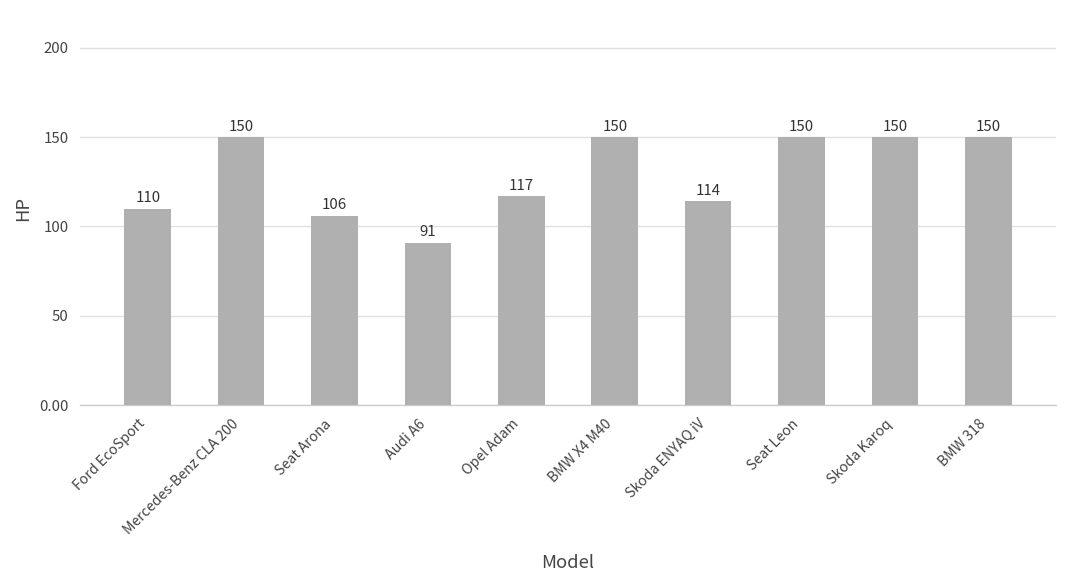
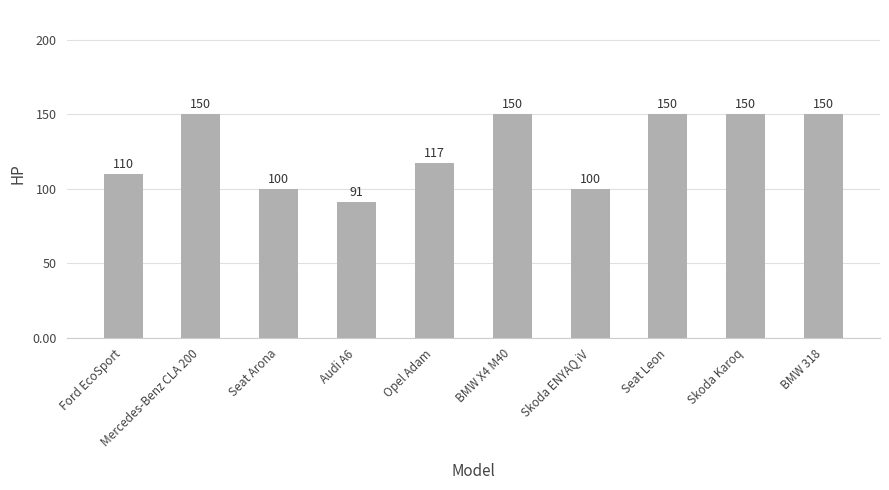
Seat Arona: 106 -> 100
Skoda ENYAQ iV: 114 -> 100
